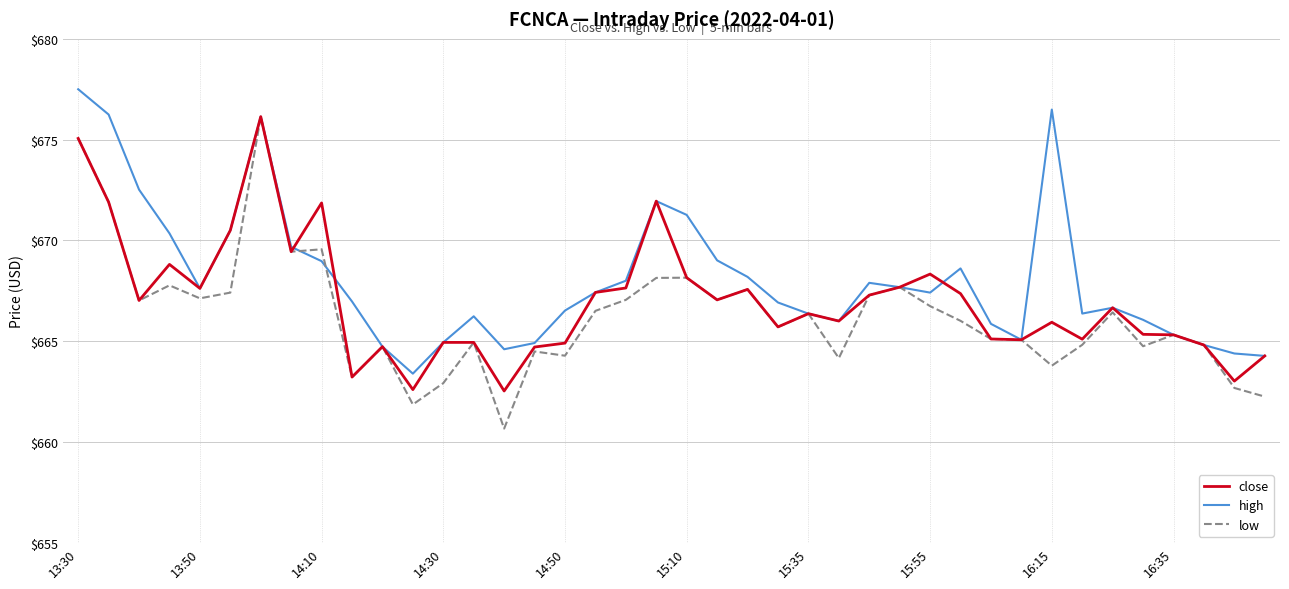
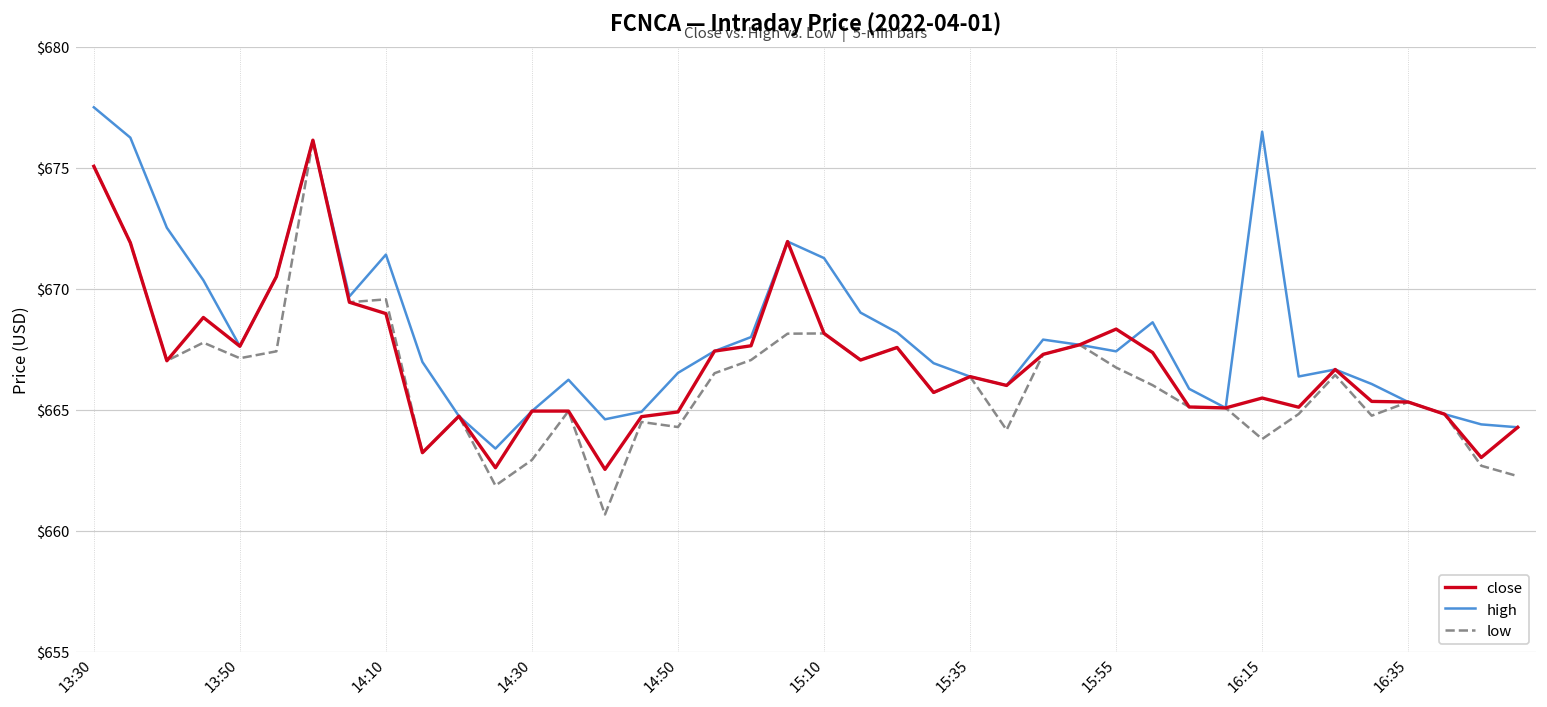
close, 14:10: $671.9 -> $669.0
high, 14:10: $669.0 -> $671.4
close, 16:15: $665.9 -> $665.5
